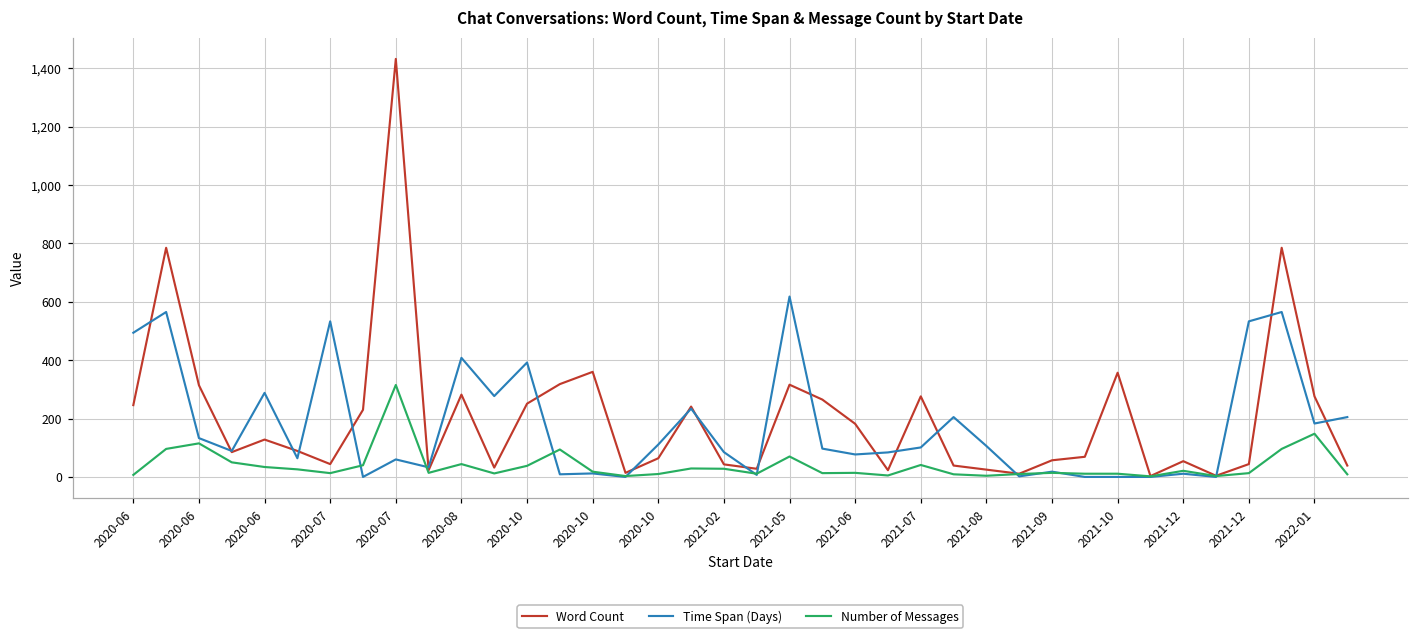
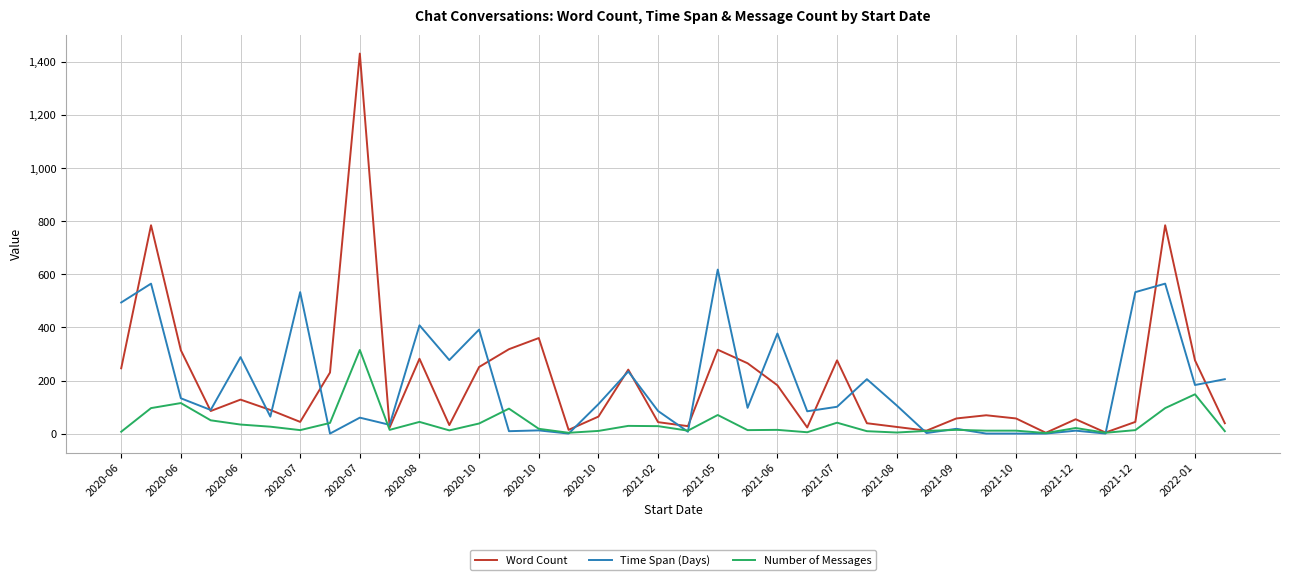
Time Span (Days), 2021-06: 80 -> 380
Word Count, 2021-10: 360 -> 60
